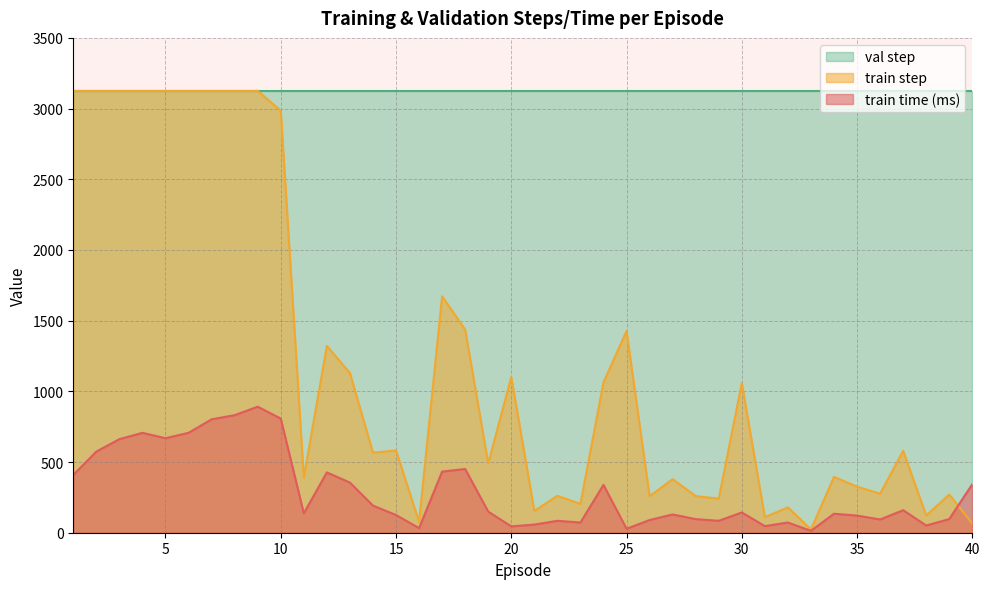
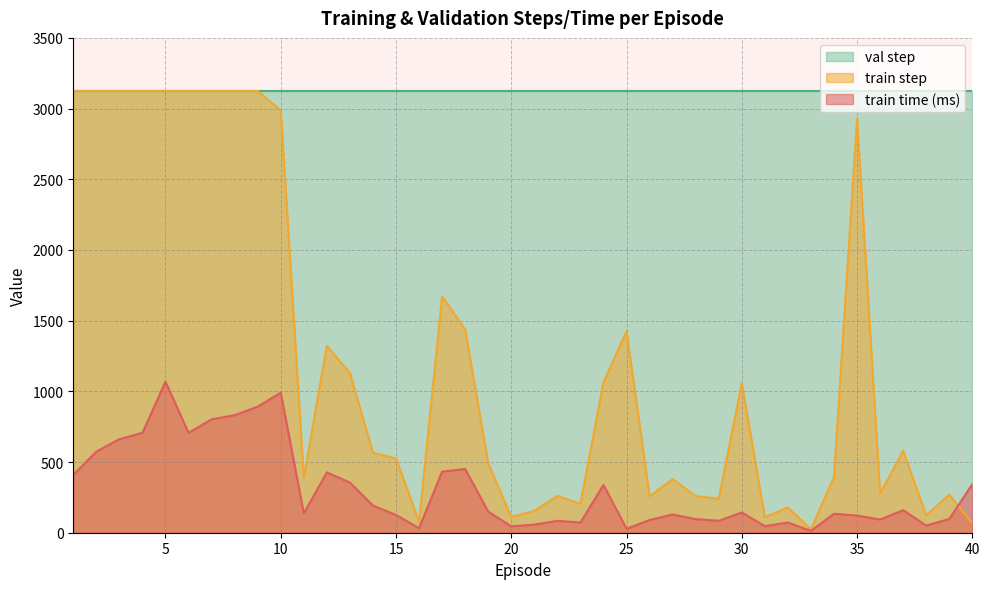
train time (ms), 5: 670 -> 1070
train time (ms), 10: 810 -> 990
train step, 15: 580 -> 530
train step, 20: 1100 -> 110
train step, 35: 330 -> 2930
